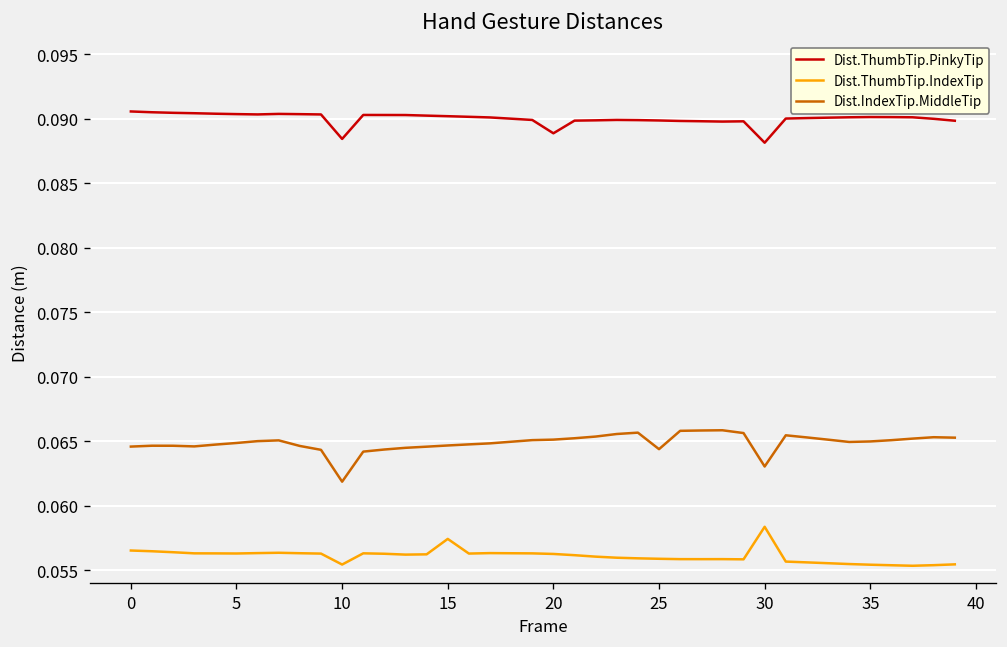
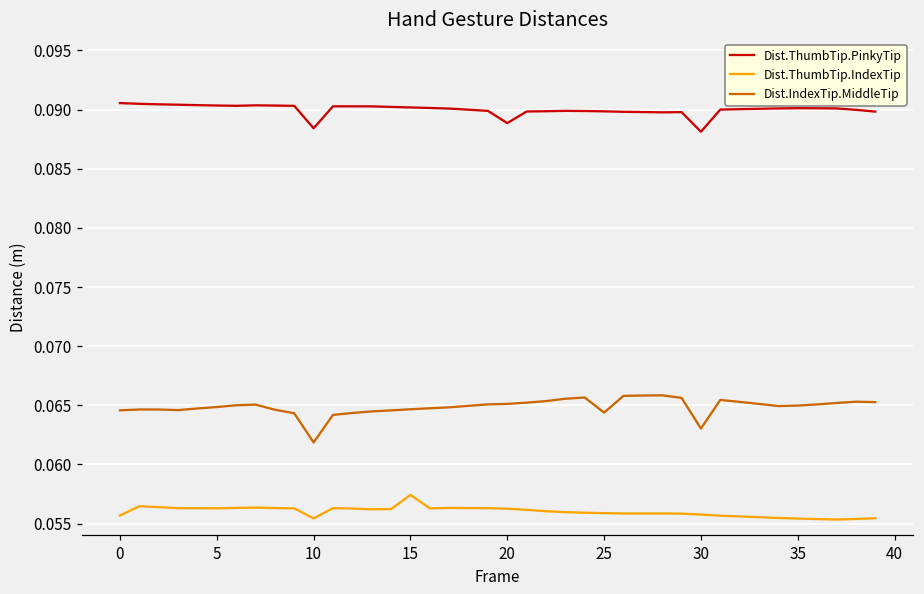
Dist.ThumbTip.IndexTip, 0: 0.0565 -> 0.0557
Dist.ThumbTip.IndexTip, 30: 0.0584 -> 0.0558
